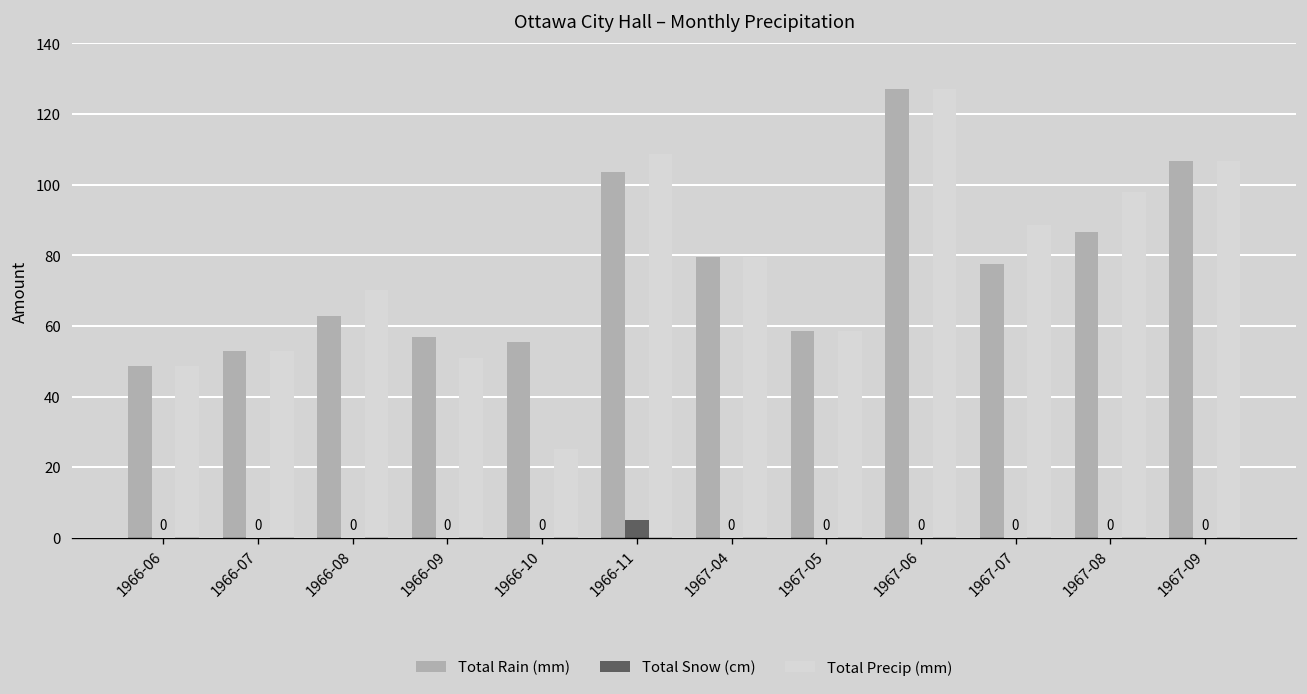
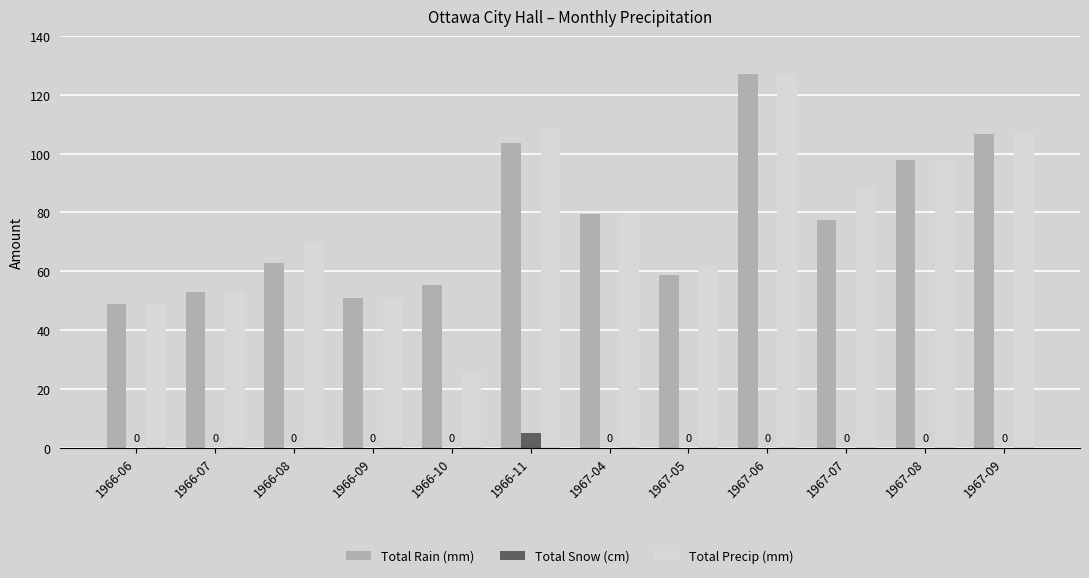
Total Rain (mm), 1966-09: 57 -> 51
Total Precip (mm), 1967-05: 59 -> 62
Total Rain (mm), 1967-08: 87 -> 98
